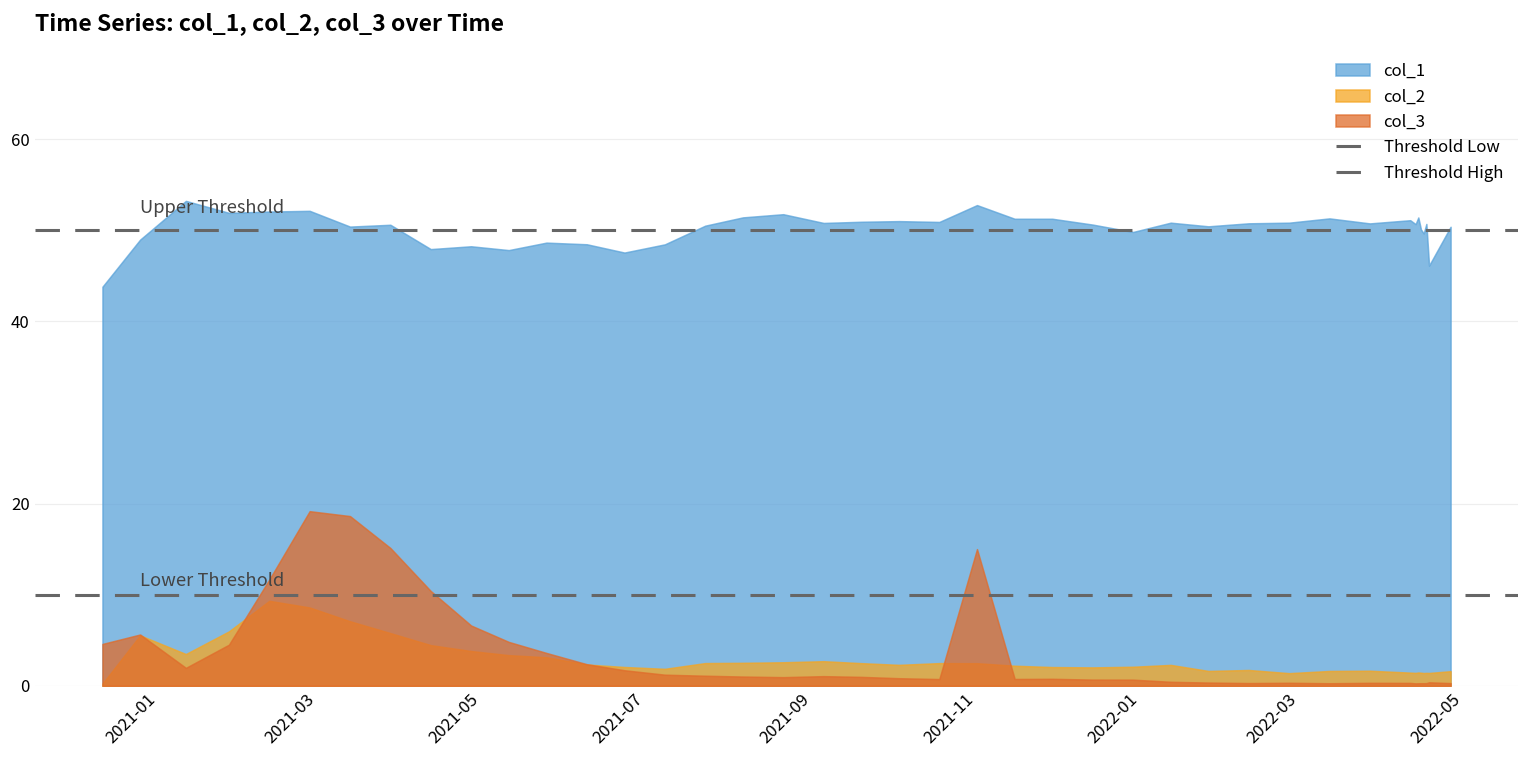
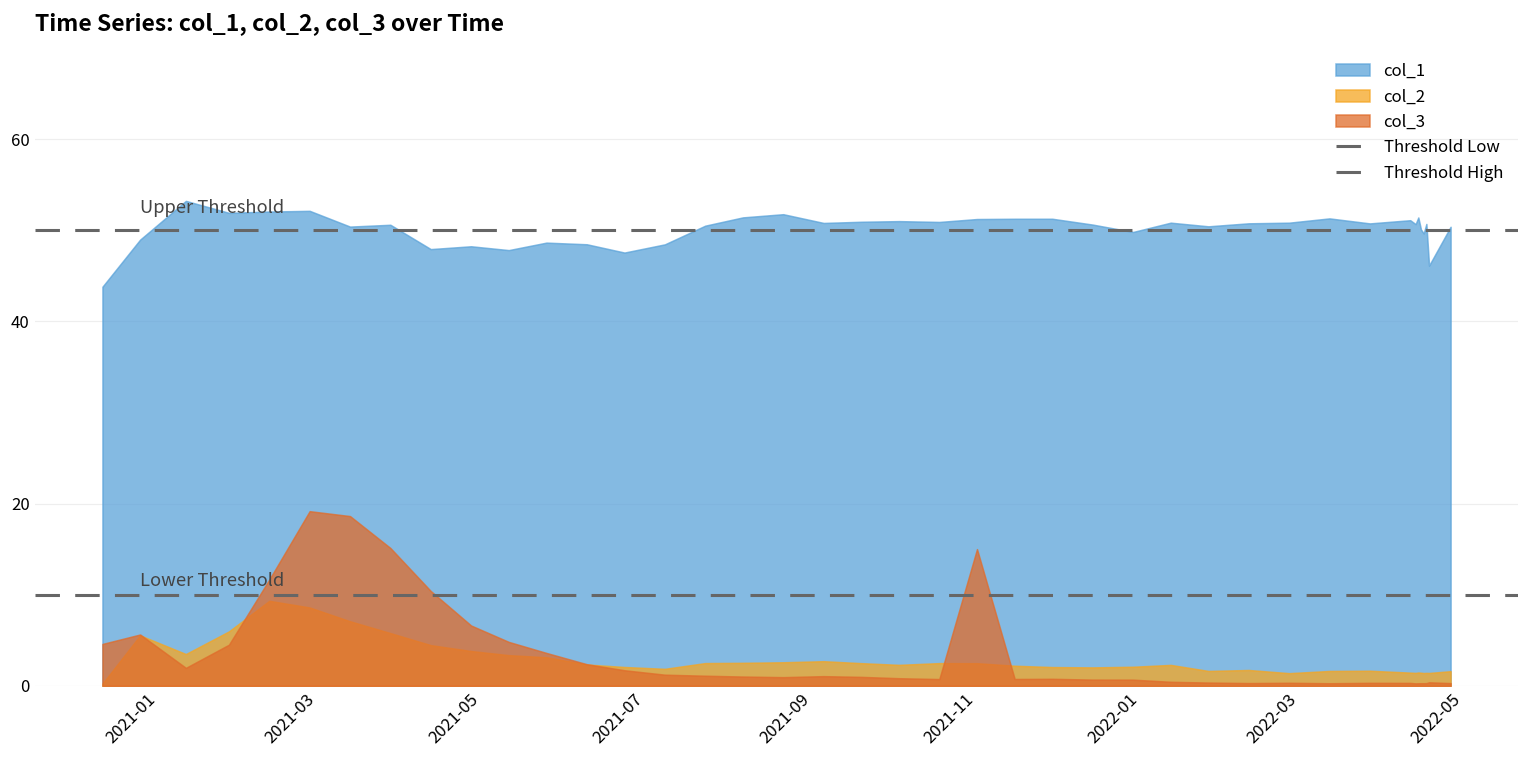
col_1, 2021-11: 53 -> 51
